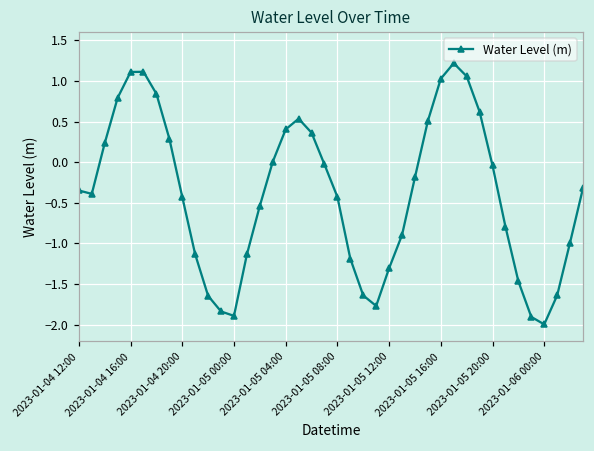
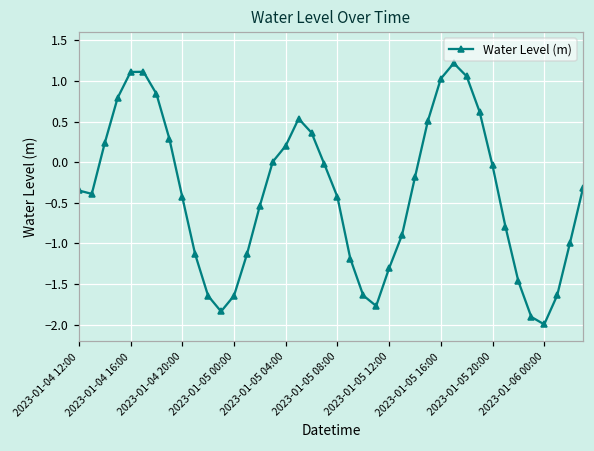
2023-01-05 00:00: -1.9 -> -1.6
2023-01-05 04:00: 0.4 -> 0.2
